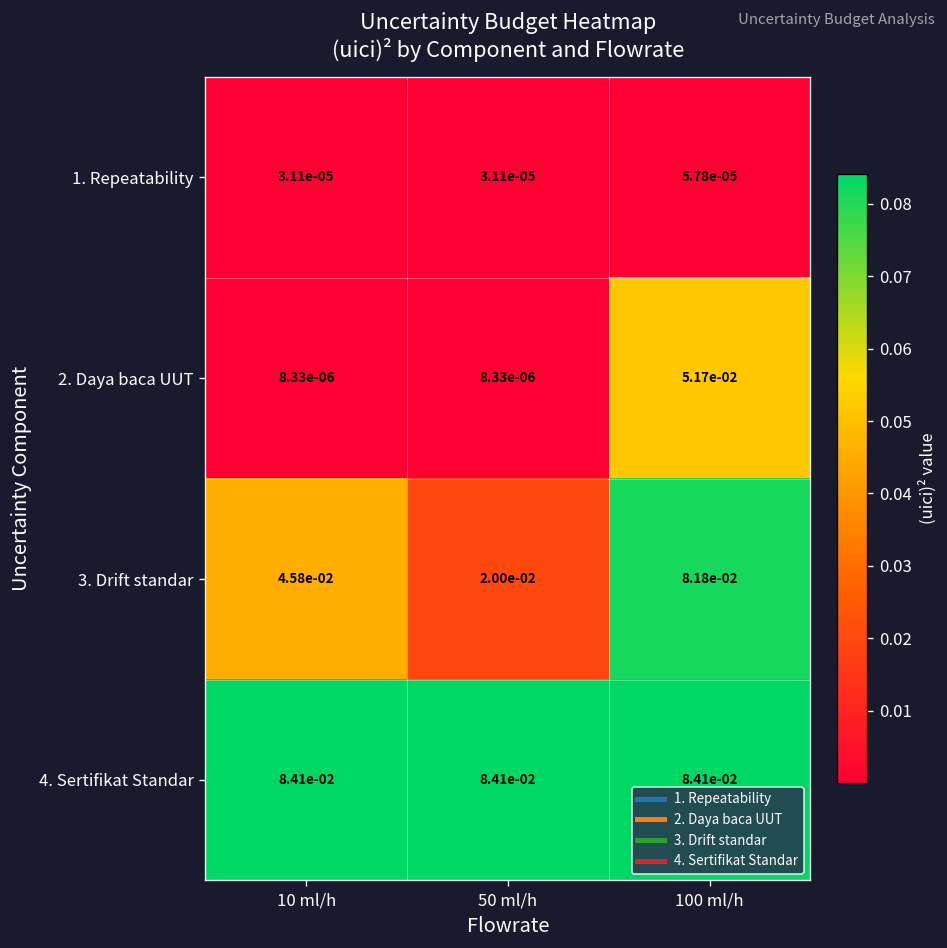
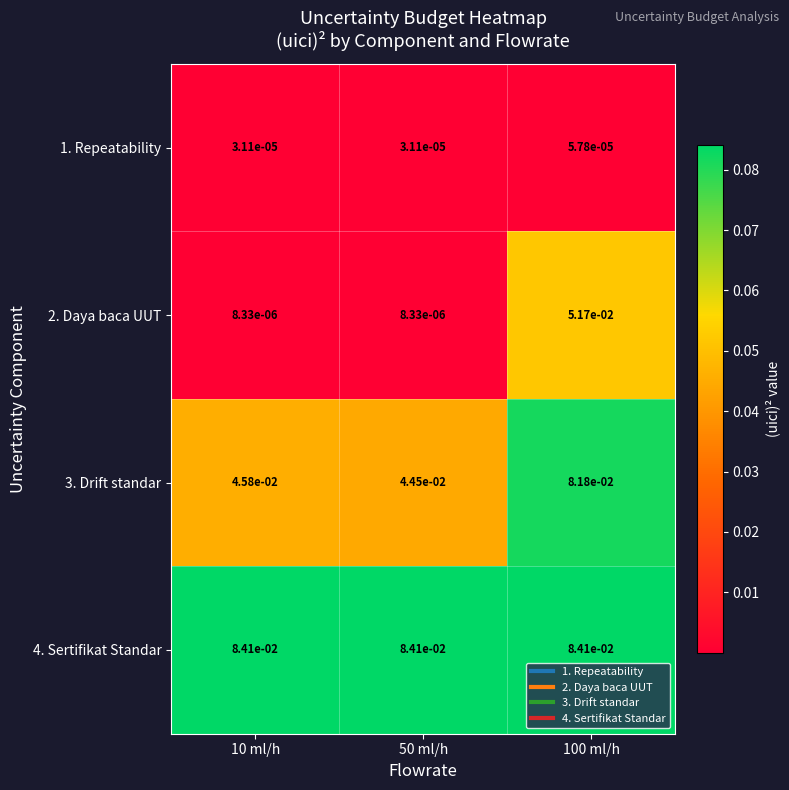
3. Drift standar, 50 ml/h: 2.00e-02 -> 4.45e-02
